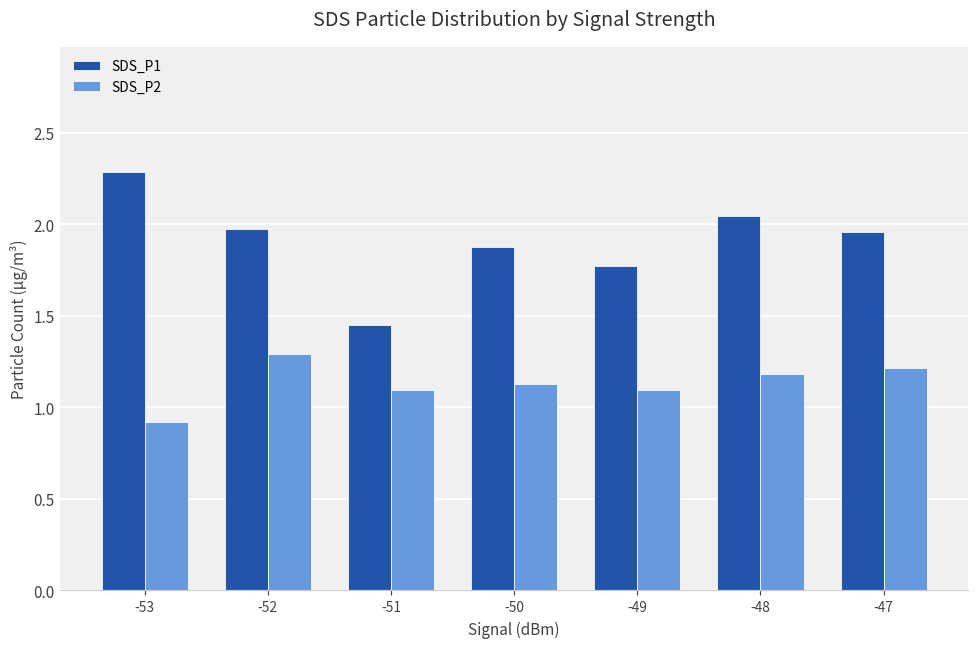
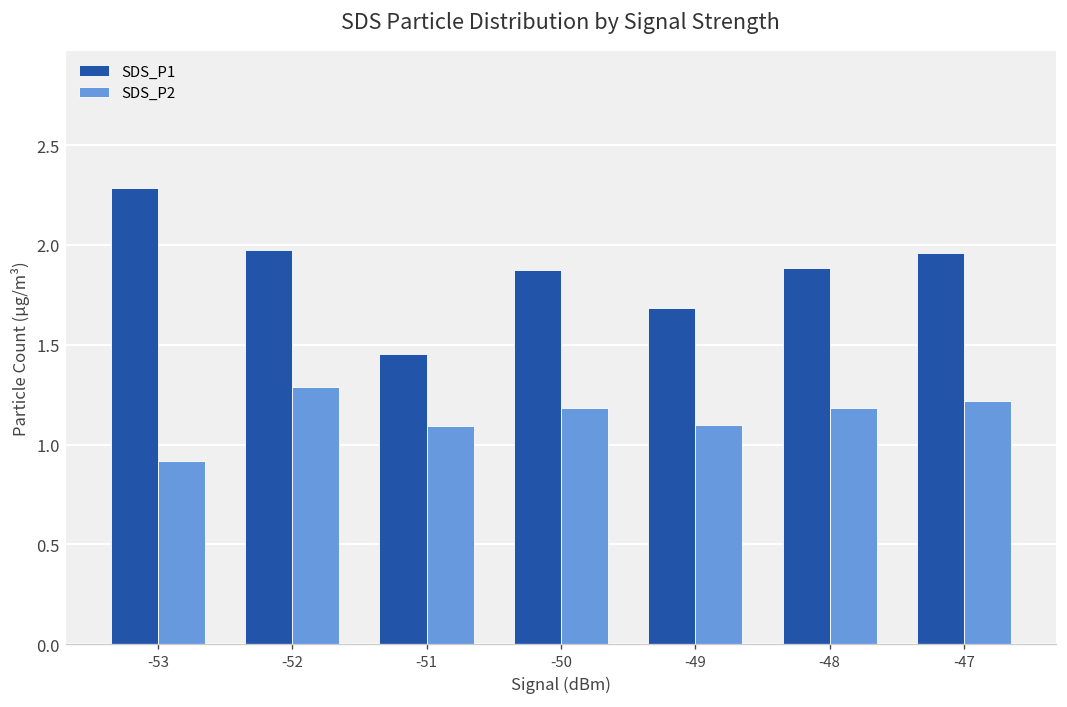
SDS_P2, -50: 1.13 -> 1.18
SDS_P1, -49: 1.77 -> 1.69
SDS_P1, -48: 2.05 -> 1.88
